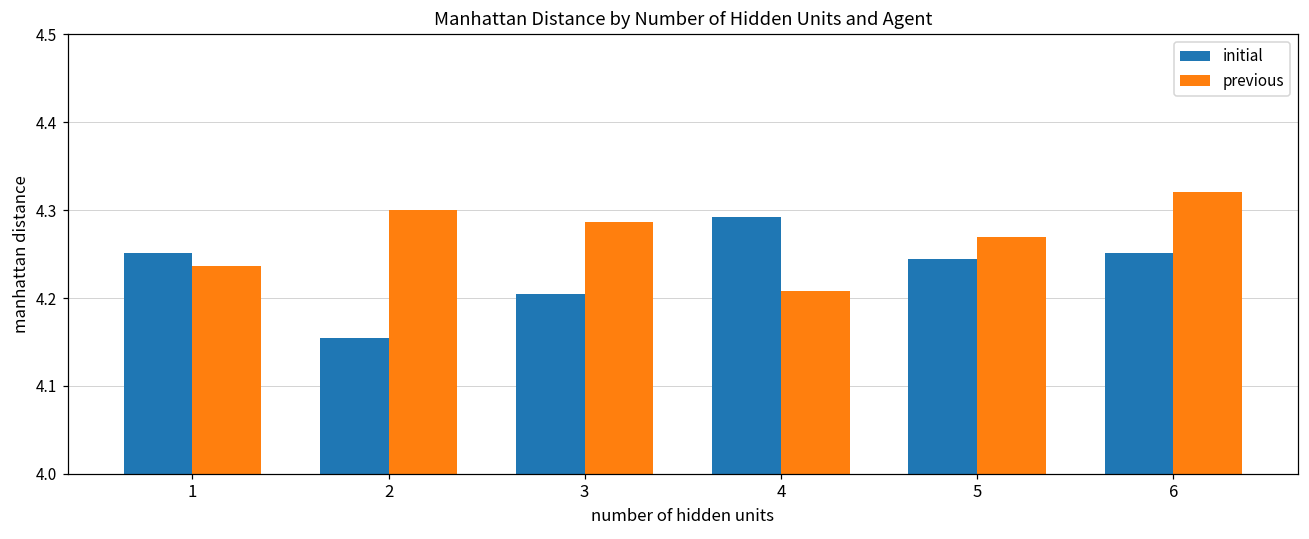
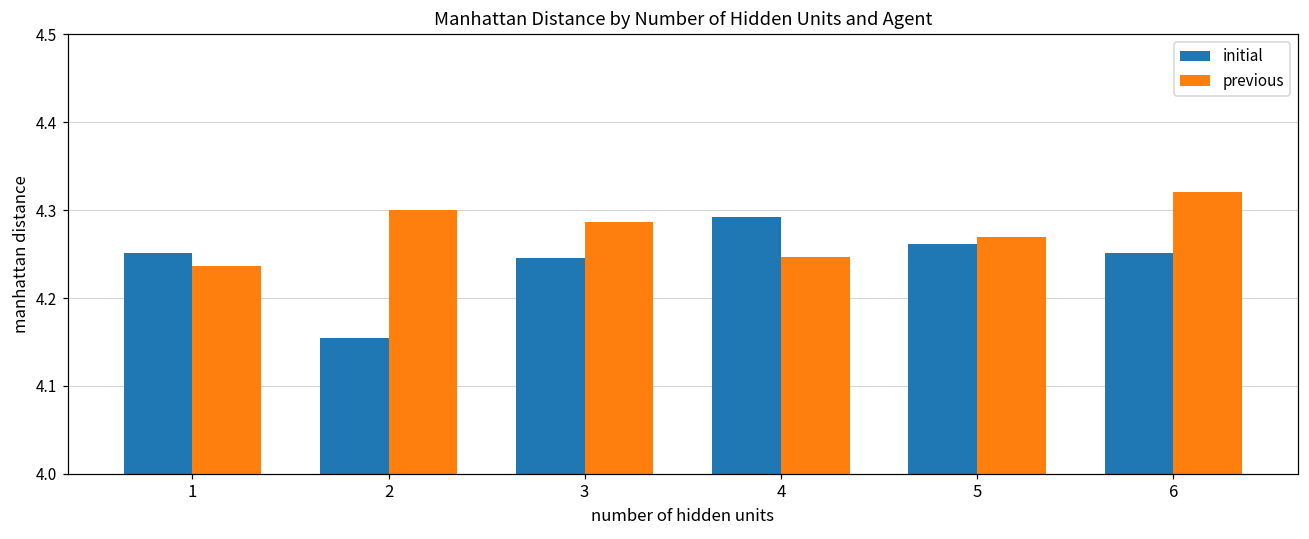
initial, 3: 4.21 -> 4.25
previous, 4: 4.21 -> 4.25
initial, 5: 4.25 -> 4.26
